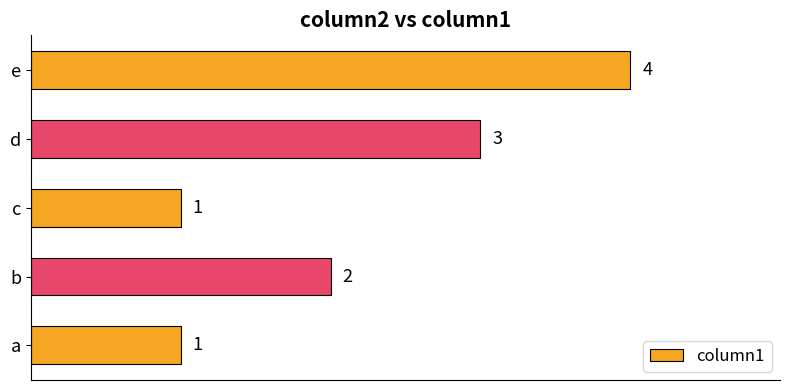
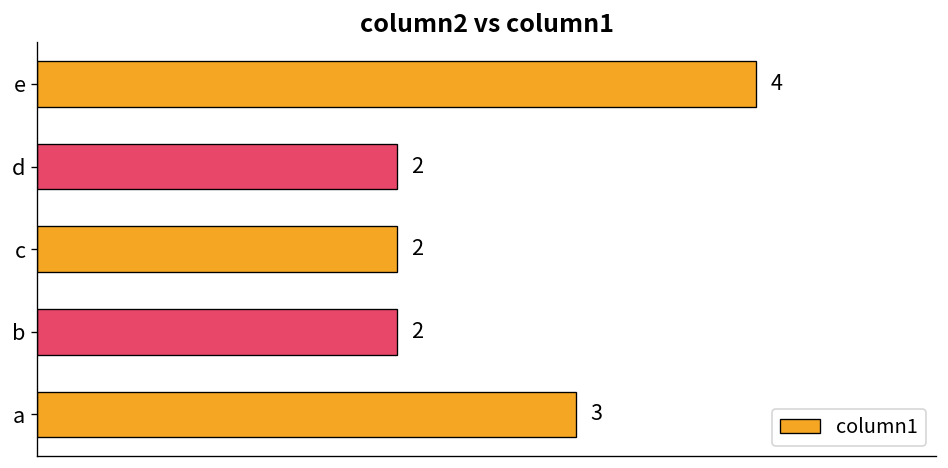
d: 3 -> 2
c: 1 -> 2
a: 1 -> 3
